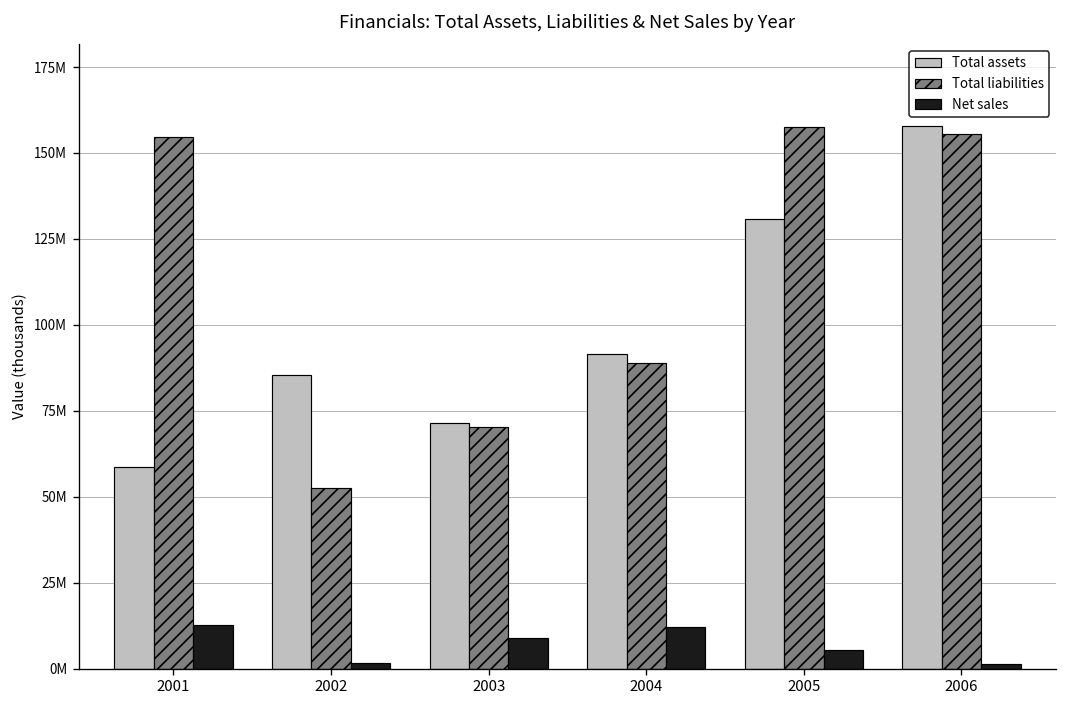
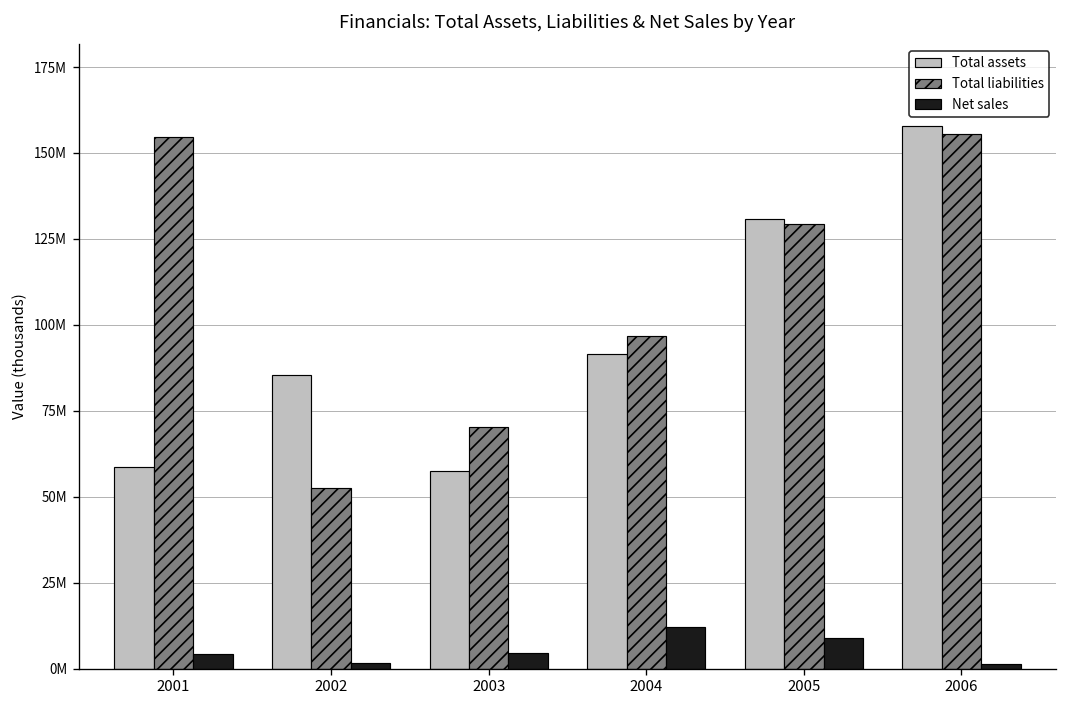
Net sales, 2001: 13000000 -> 4000000
Total assets, 2003: 71000000 -> 58000000
Net sales, 2003: 9000000 -> 4000000
Total liabilities, 2004: 89000000 -> 97000000
Total liabilities, 2005: 158000000 -> 129000000
Net sales, 2005: 5000000 -> 9000000
